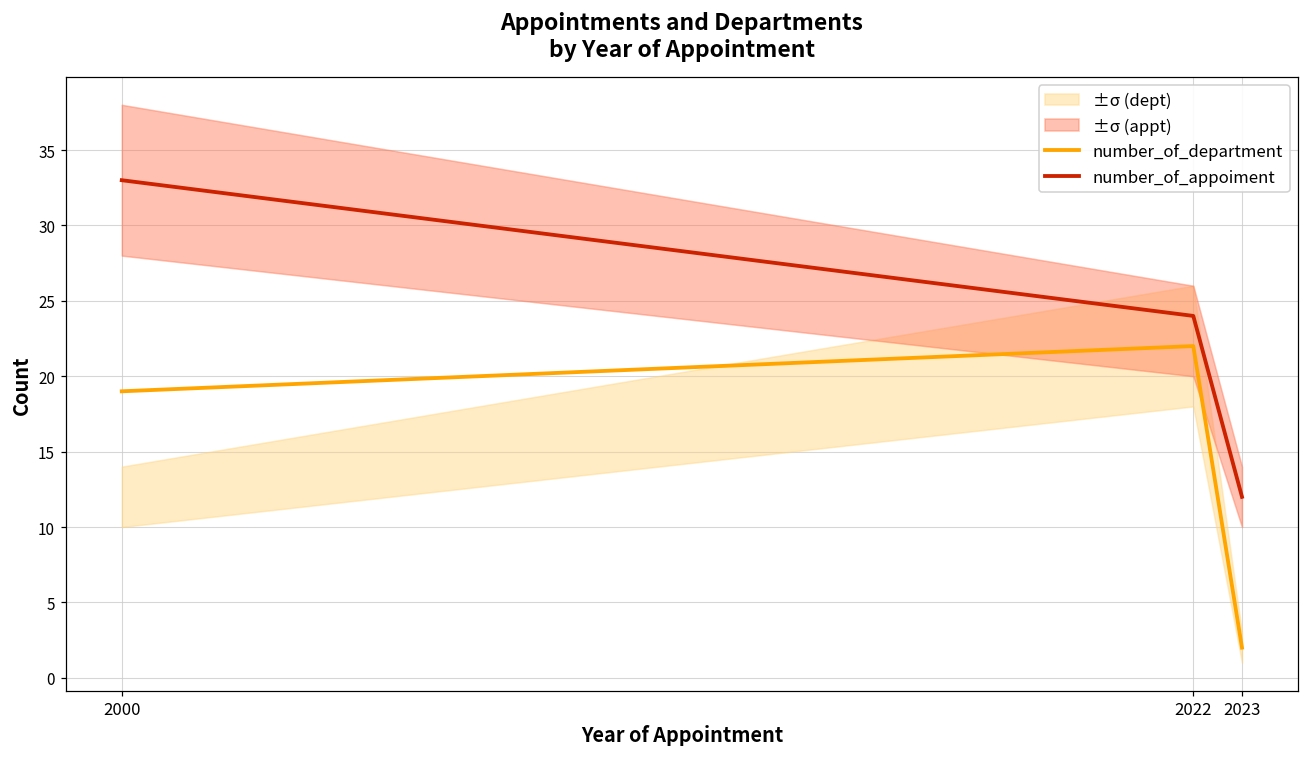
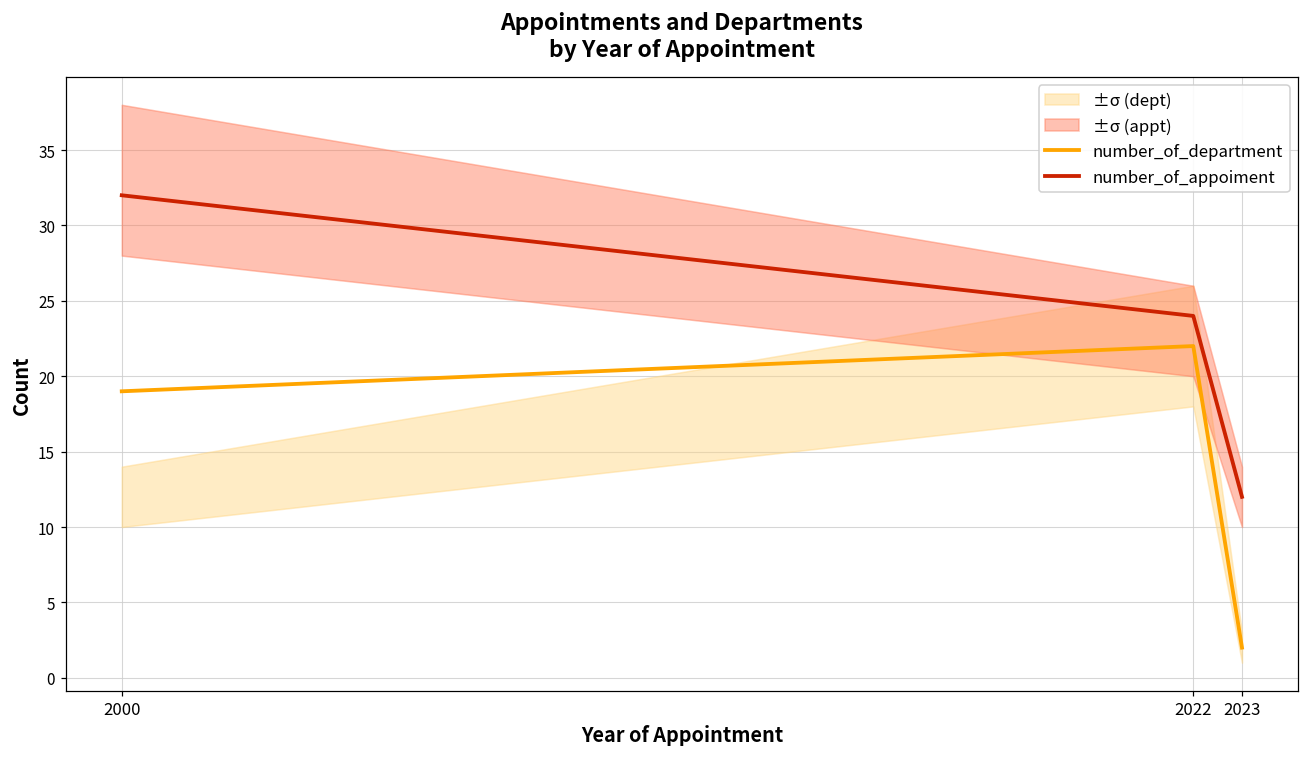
number_of_appoiment, 2000: 33 -> 32
